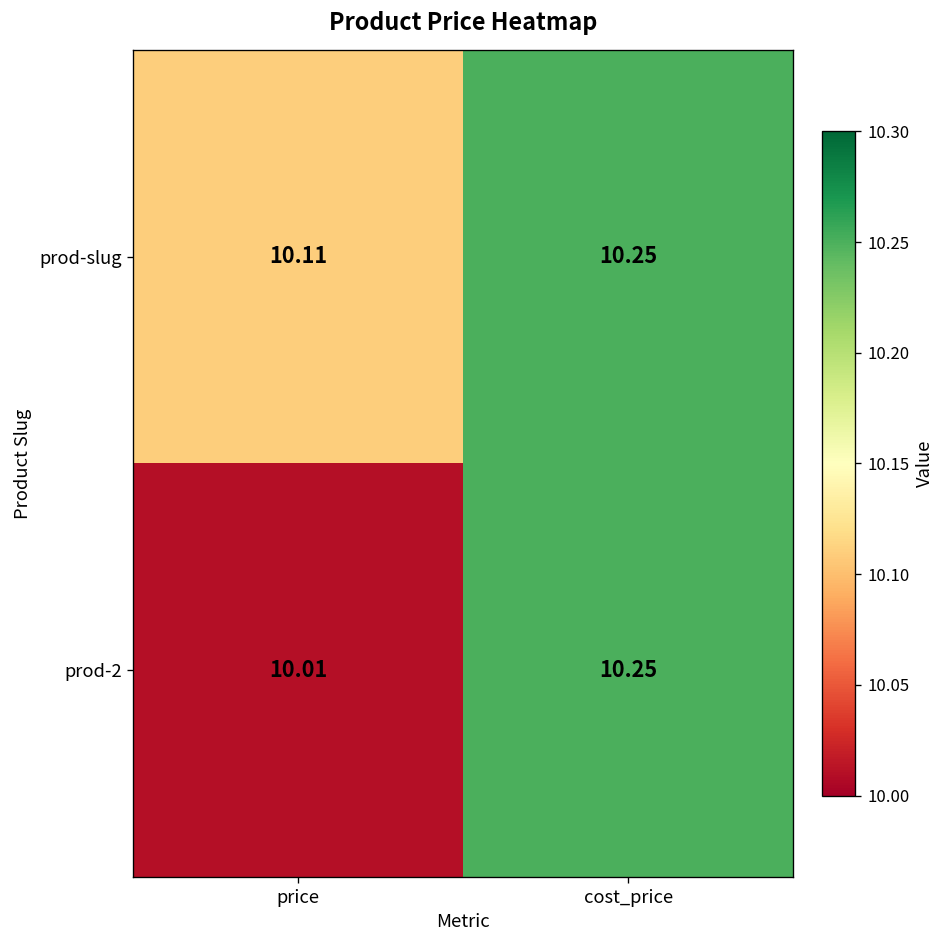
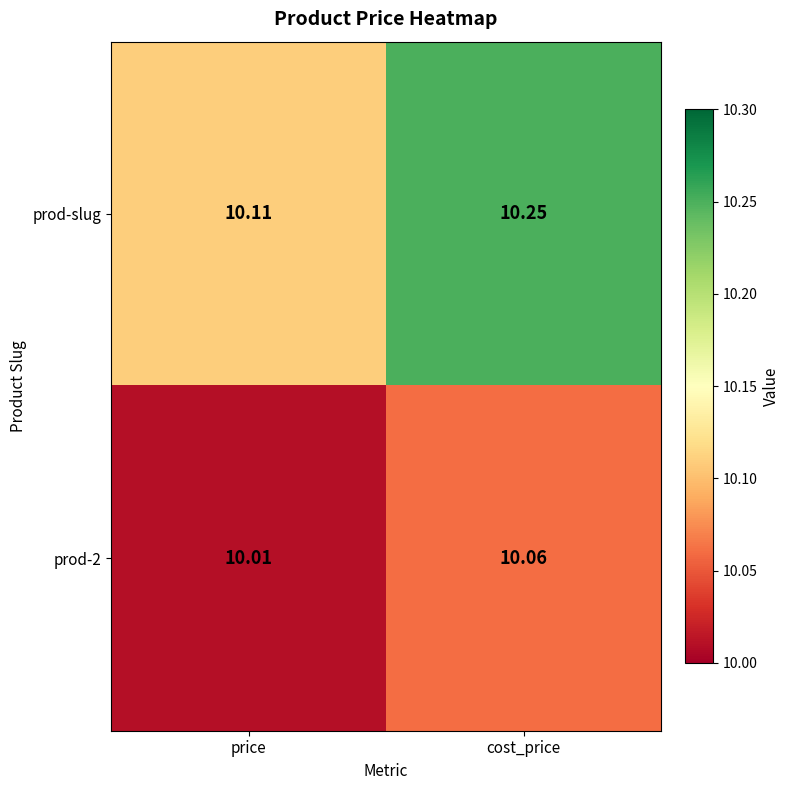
prod-2, cost_price: 10.25 -> 10.06
